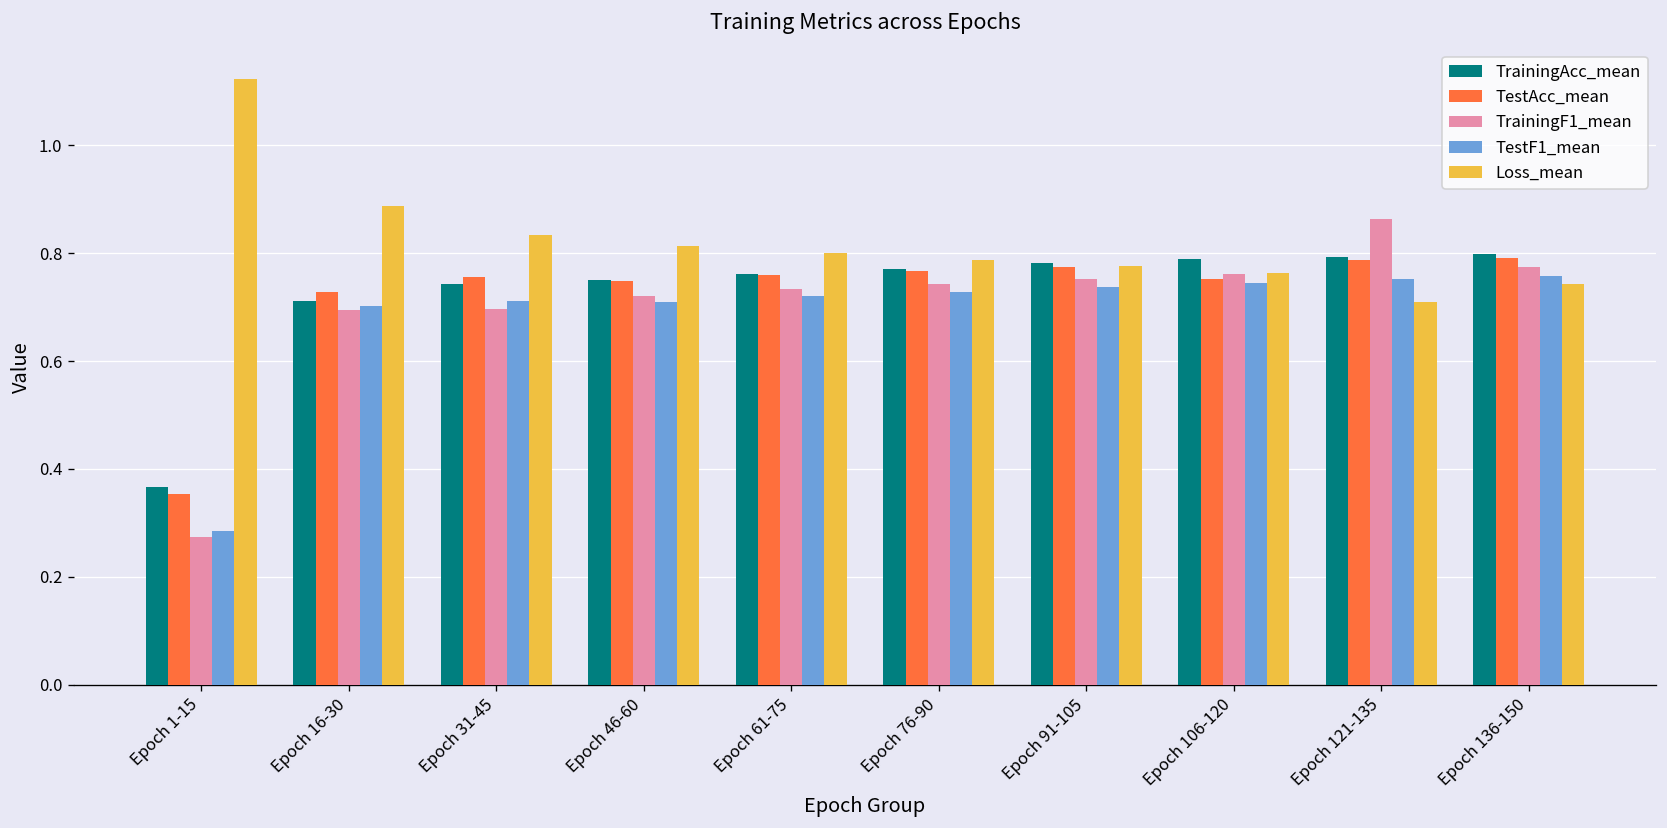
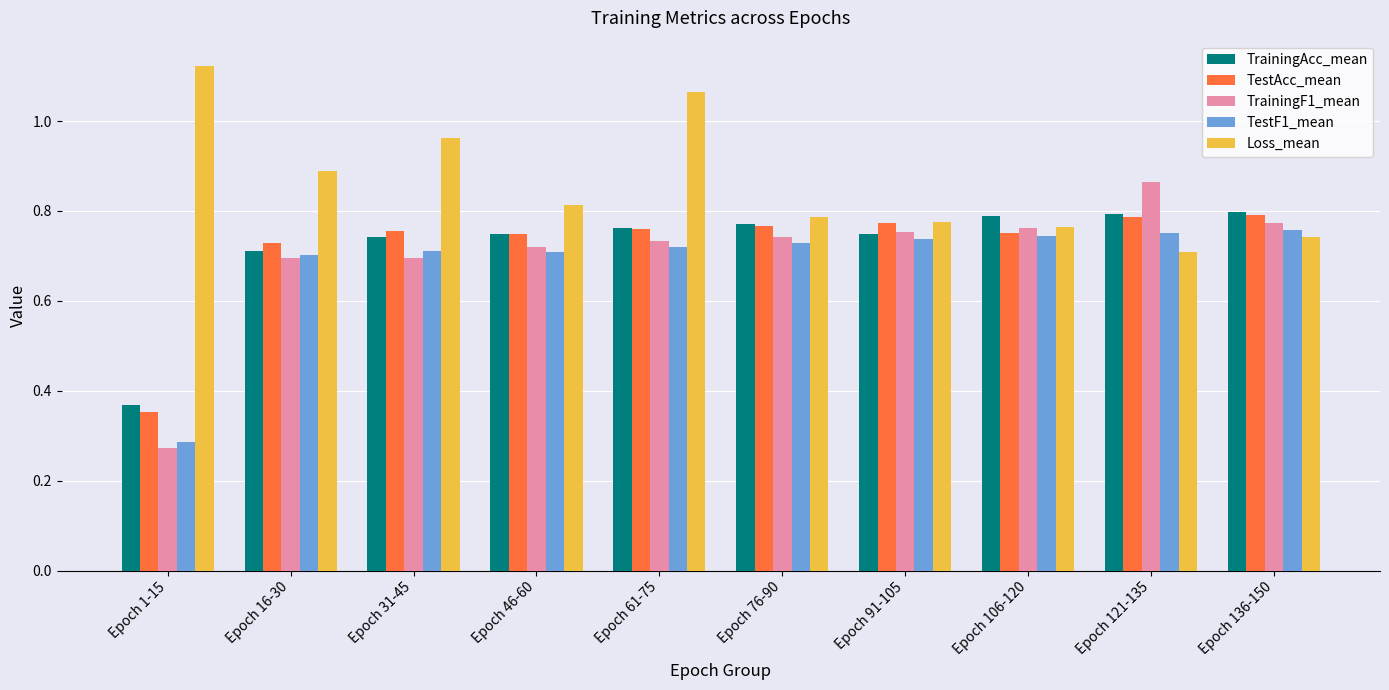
Loss_mean, Epoch 31-45: 0.83 -> 0.96
Loss_mean, Epoch 61-75: 0.80 -> 1.07
TrainingAcc_mean, Epoch 91-105: 0.78 -> 0.75
